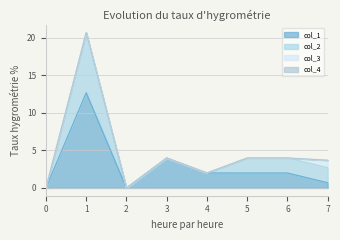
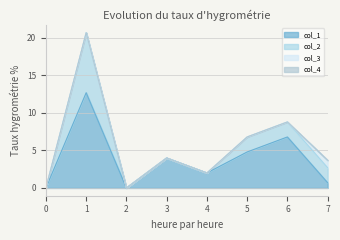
col_1, 5: 2 -> 5
col_1, 6: 2 -> 7
